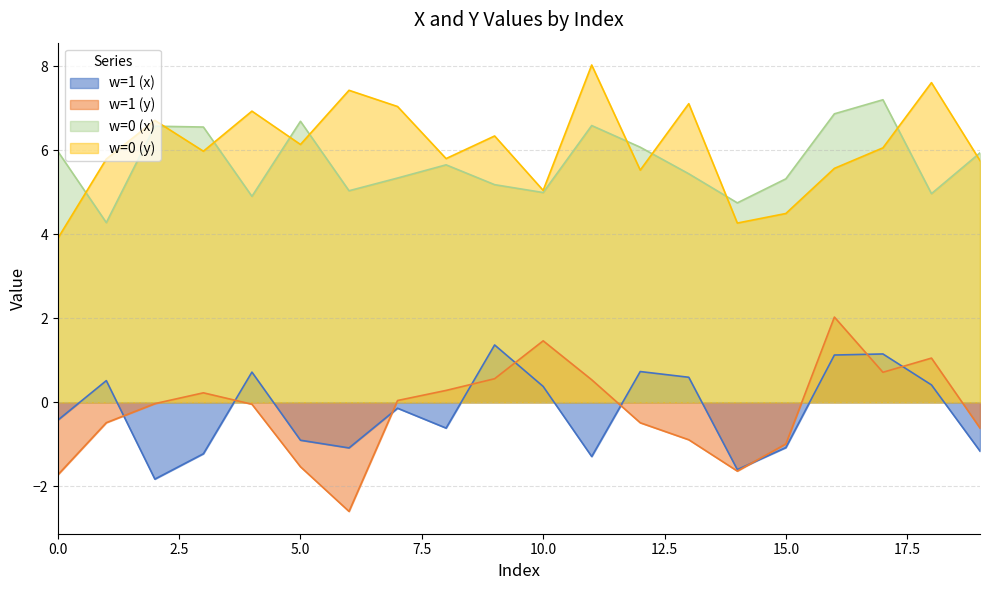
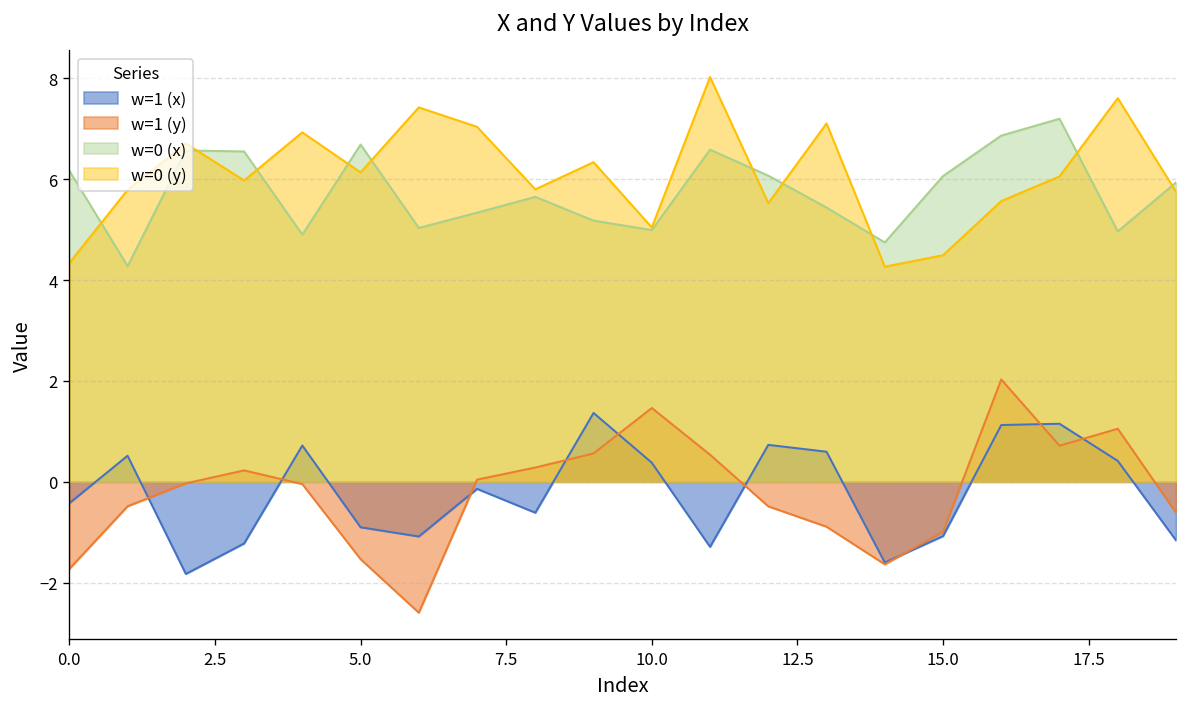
w=0 (x), 0.0: 6.0 -> 6.2
w=0 (y), 0.0: 3.9 -> 4.3
w=0 (x), 15.0: 5.3 -> 6.1
